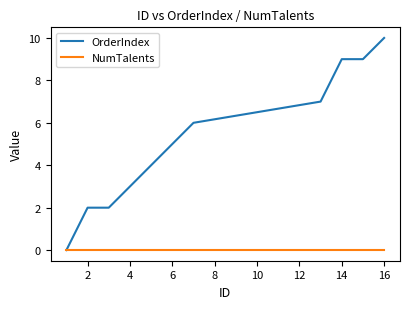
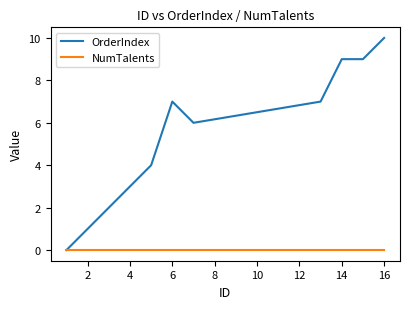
OrderIndex, 2: 2 -> 1
OrderIndex, 6: 5 -> 7
